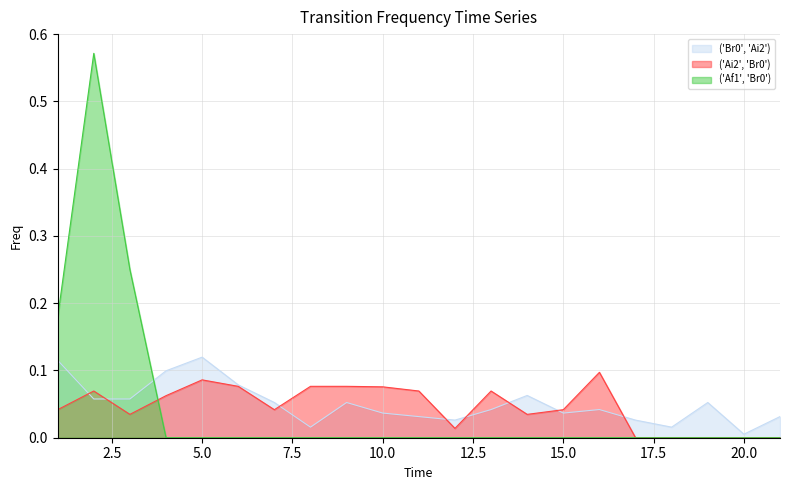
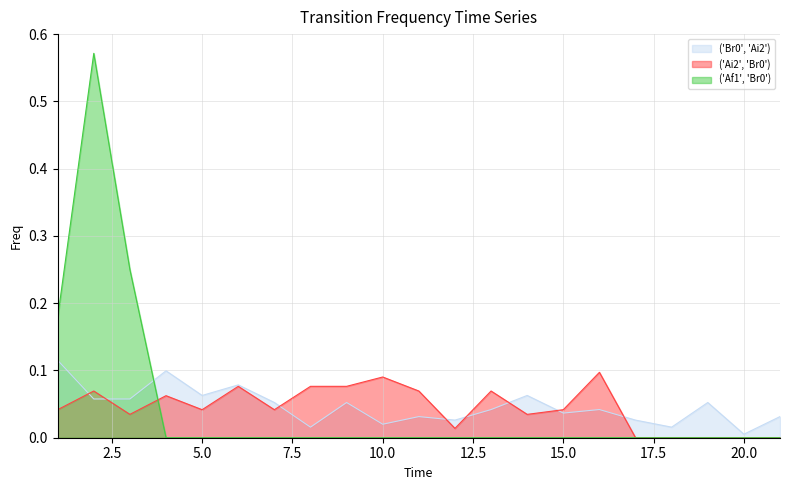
('Br0', 'Ai2'), 5.0: 0.12 -> 0.06
('Ai2', 'Br0'), 5.0: 0.09 -> 0.04
('Br0', 'Ai2'), 10.0: 0.04 -> 0.02
('Ai2', 'Br0'), 10.0: 0.08 -> 0.09
